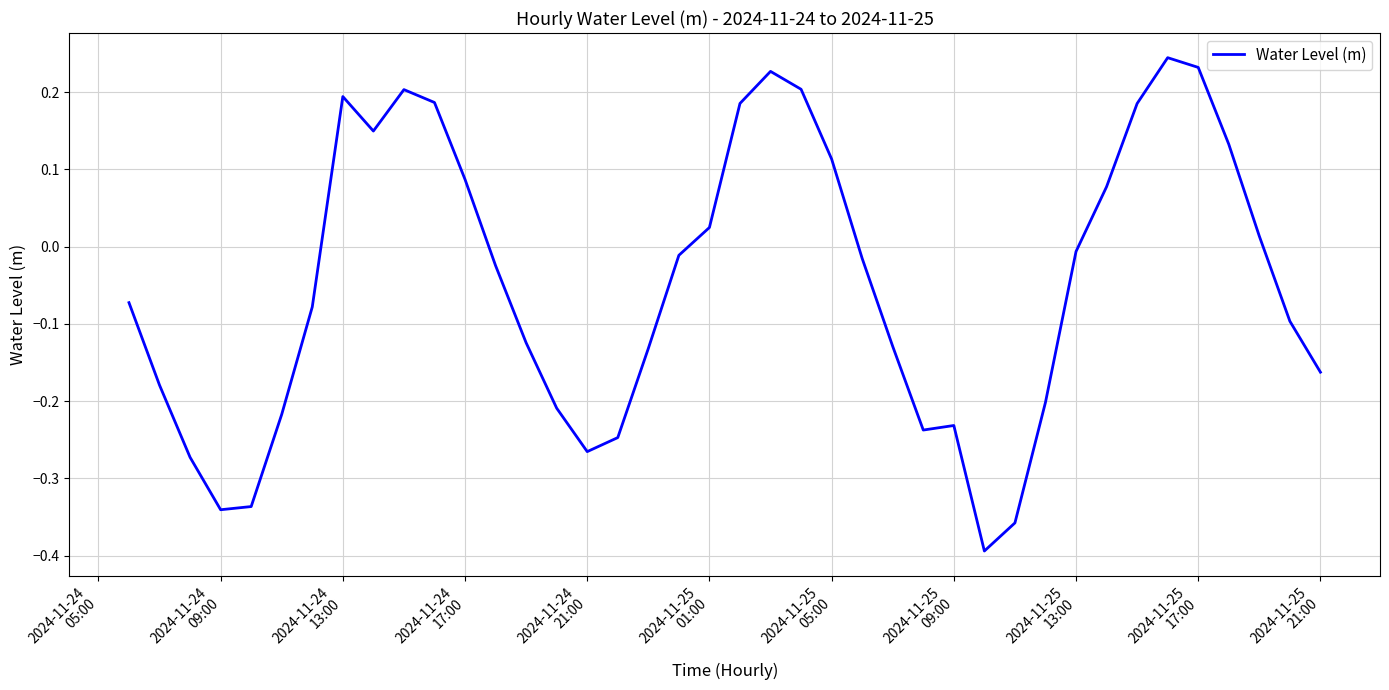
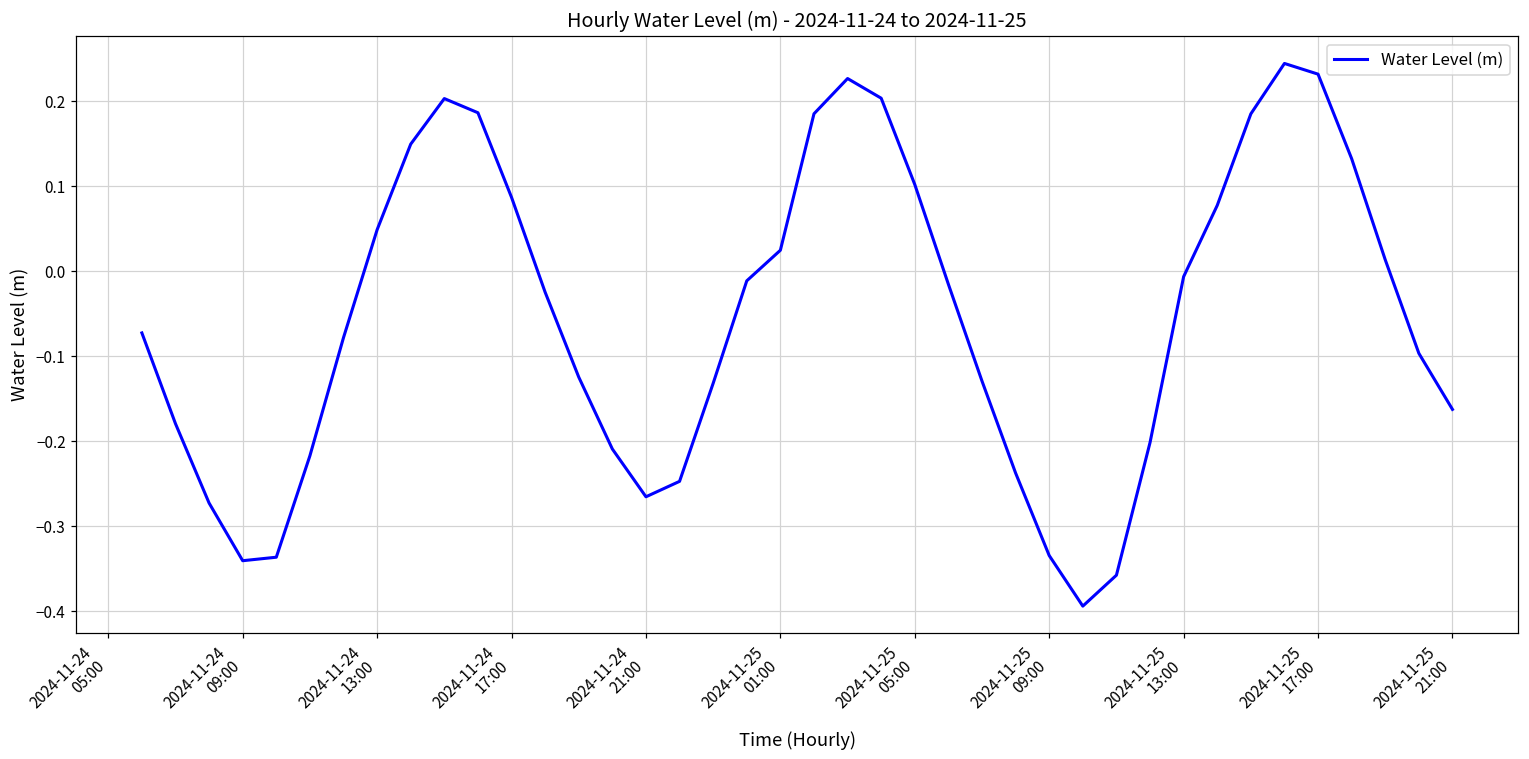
2024-11-24 13:00: 0.19 -> 0.05
2024-11-25 05:00: 0.11 -> 0.10
2024-11-25 09:00: -0.23 -> -0.33
